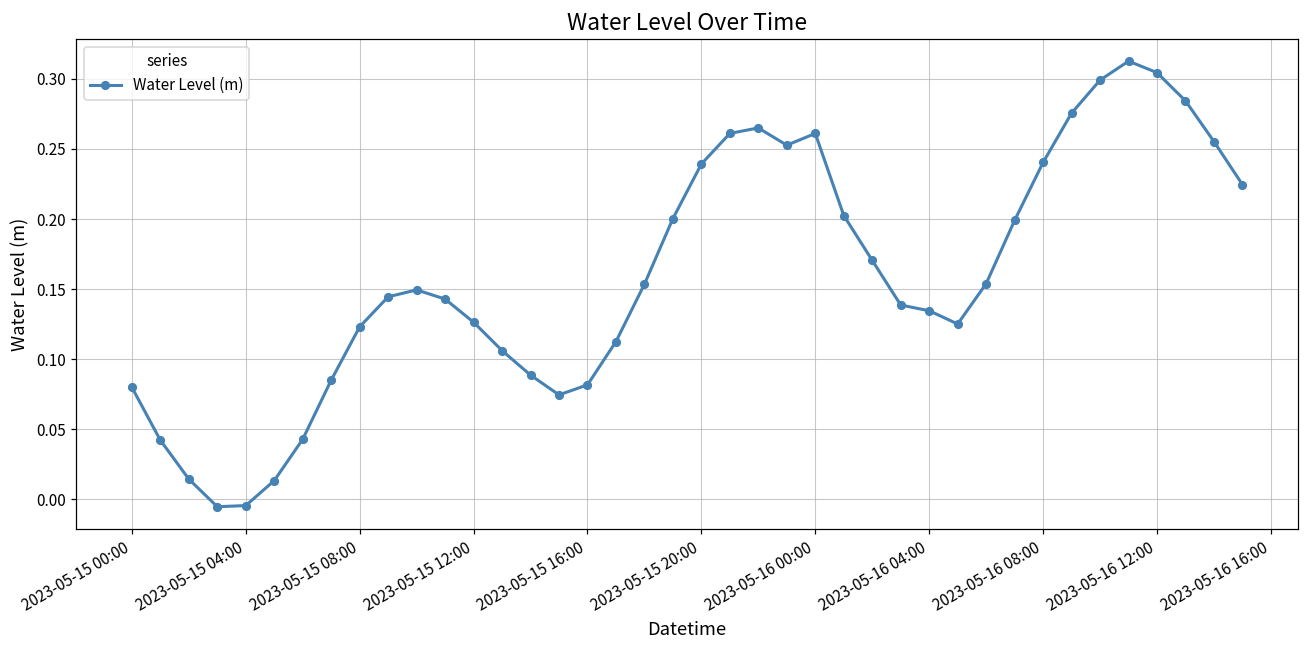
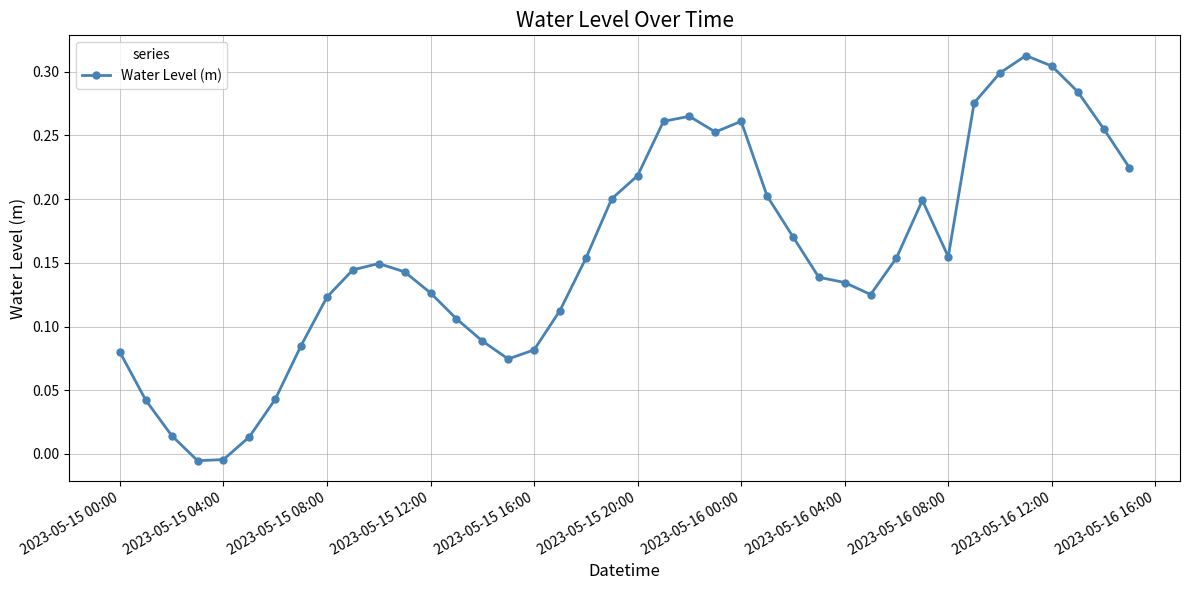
2023-05-15 20:00: 0.239 -> 0.218
2023-05-16 08:00: 0.240 -> 0.155
